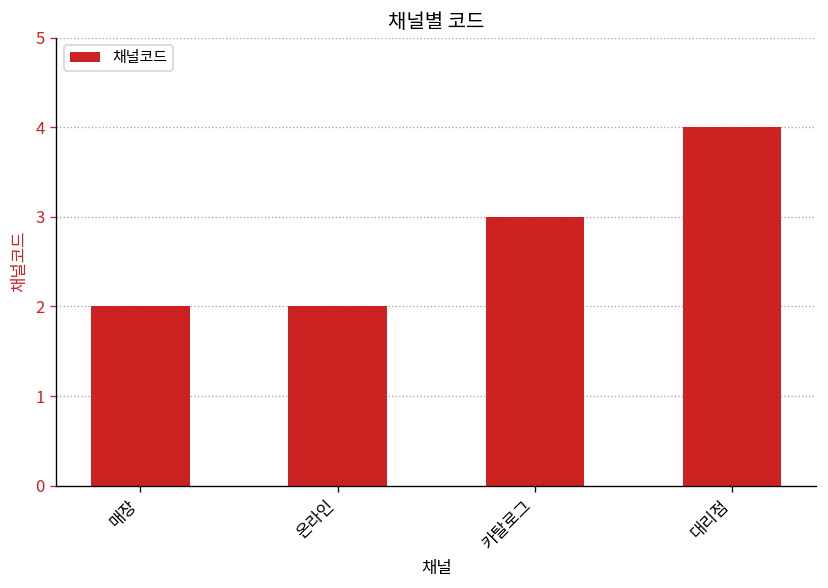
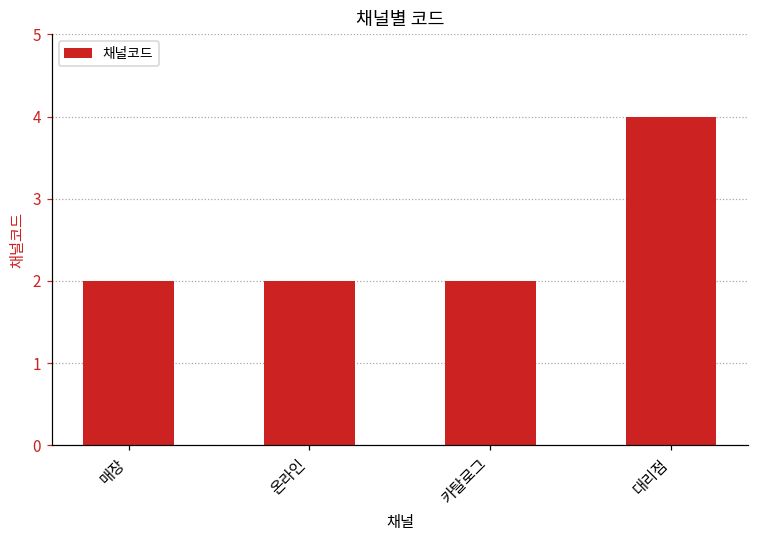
카탈로그: 3 -> 2
